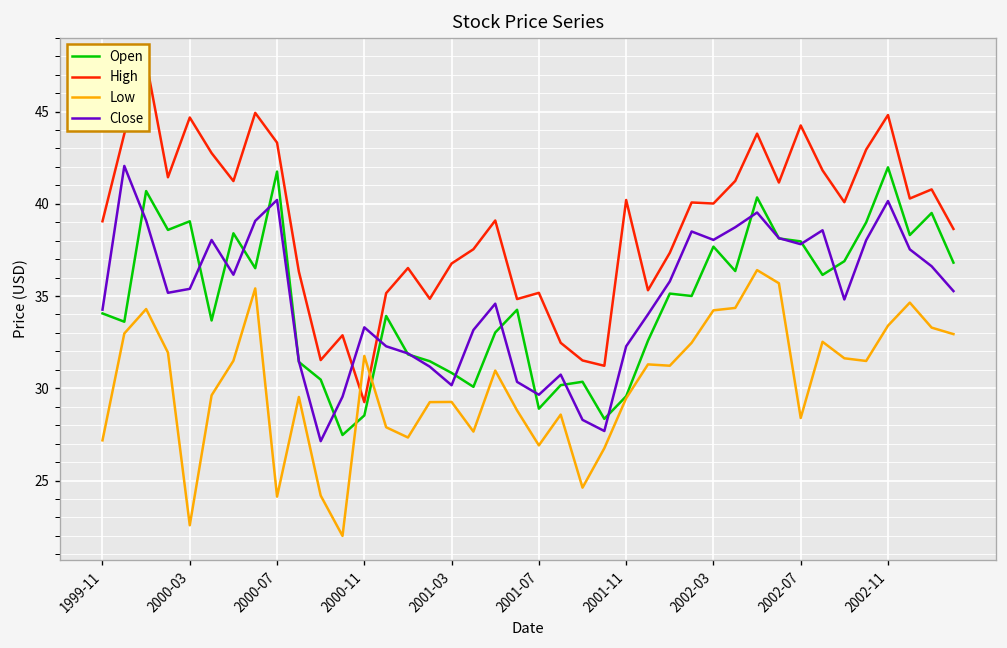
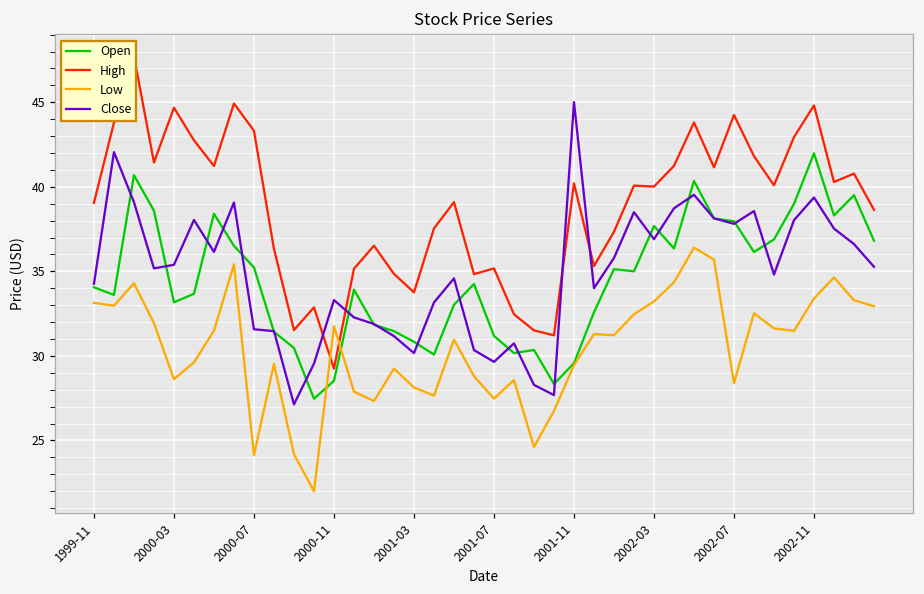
Low, 1999-11: 27.2 -> 33.1
Open, 2000-03: 39.1 -> 33.2
Low, 2000-03: 22.6 -> 28.6
Open, 2000-07: 41.7 -> 35.2
Close, 2000-07: 40.2 -> 31.6
High, 2001-03: 36.8 -> 33.8
Low, 2001-03: 29.3 -> 28.1
Open, 2001-07: 28.9 -> 31.2
Low, 2001-07: 26.9 -> 27.5
Close, 2001-11: 32.3 -> 45.0
Low, 2002-03: 34.2 -> 33.2
Close, 2002-03: 38.0 -> 36.9
Close, 2002-11: 40.2 -> 39.4
